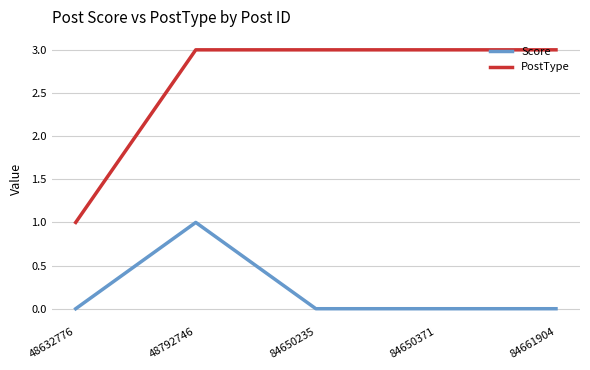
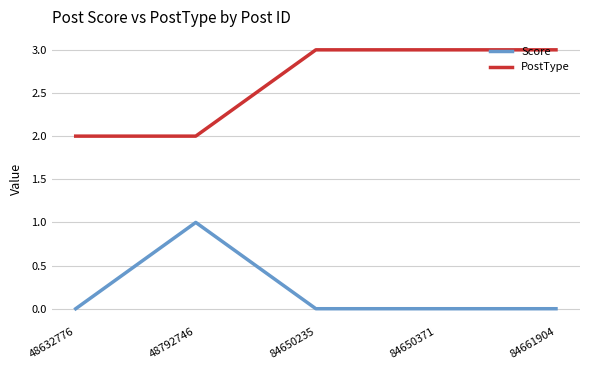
PostType, 48632776: 1 -> 2
PostType, 48792746: 3 -> 2
